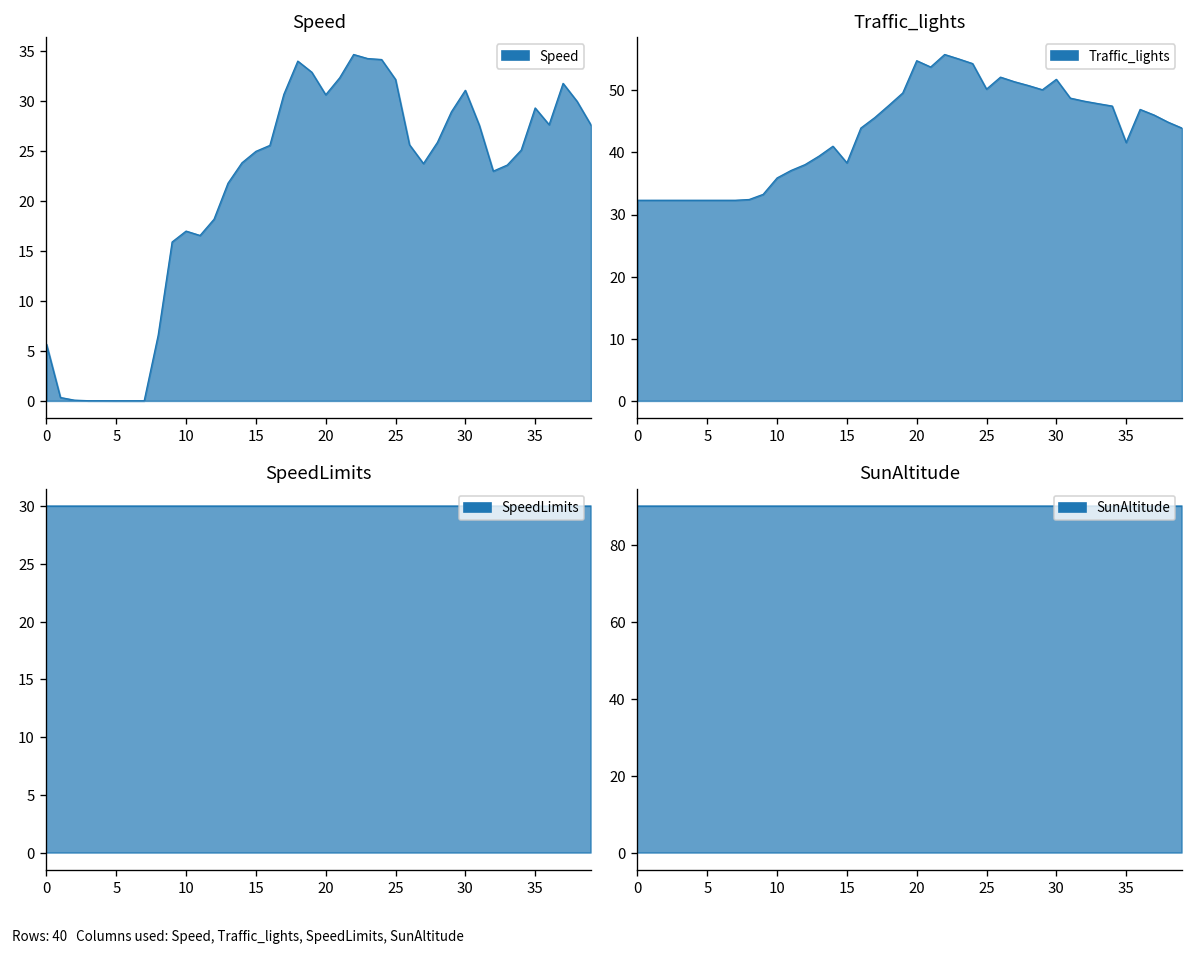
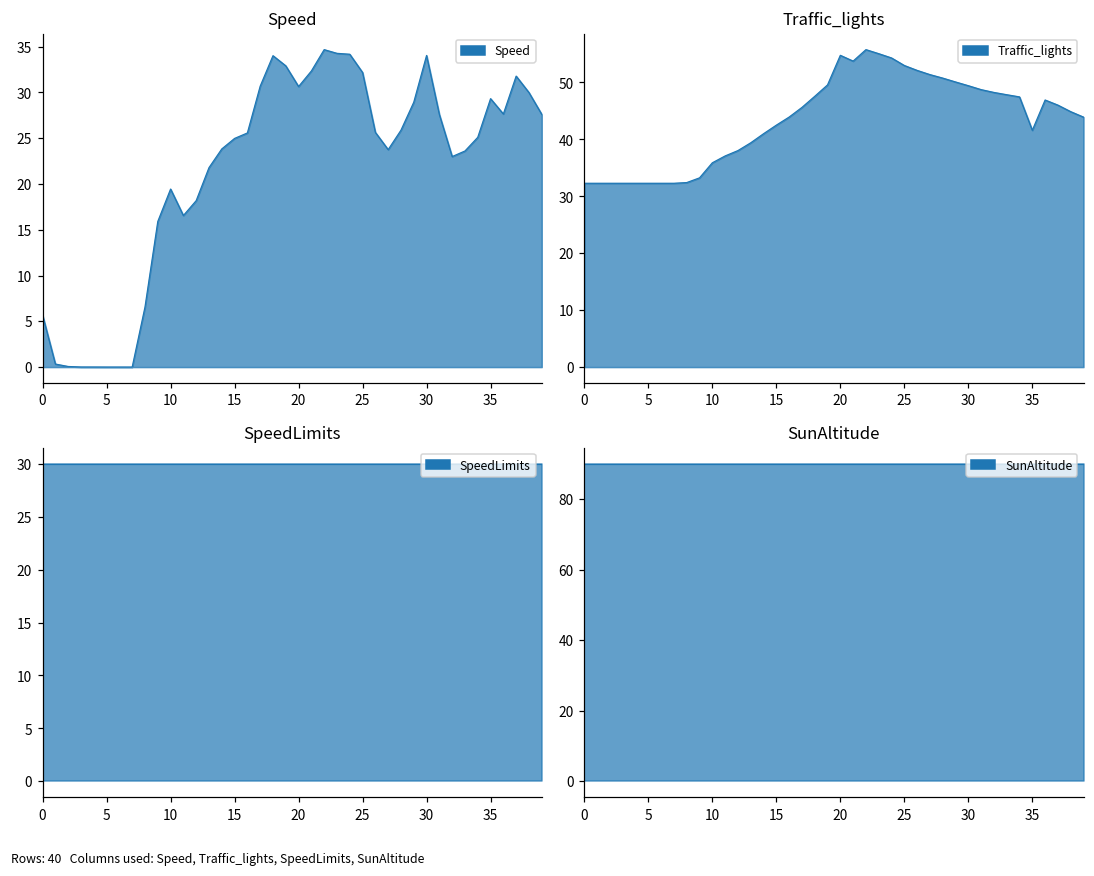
Speed, 10: 17 -> 19
Speed, 30: 31 -> 34
Traffic_lights, 15: 38 -> 43
Traffic_lights, 25: 50 -> 53
Traffic_lights, 30: 52 -> 49
